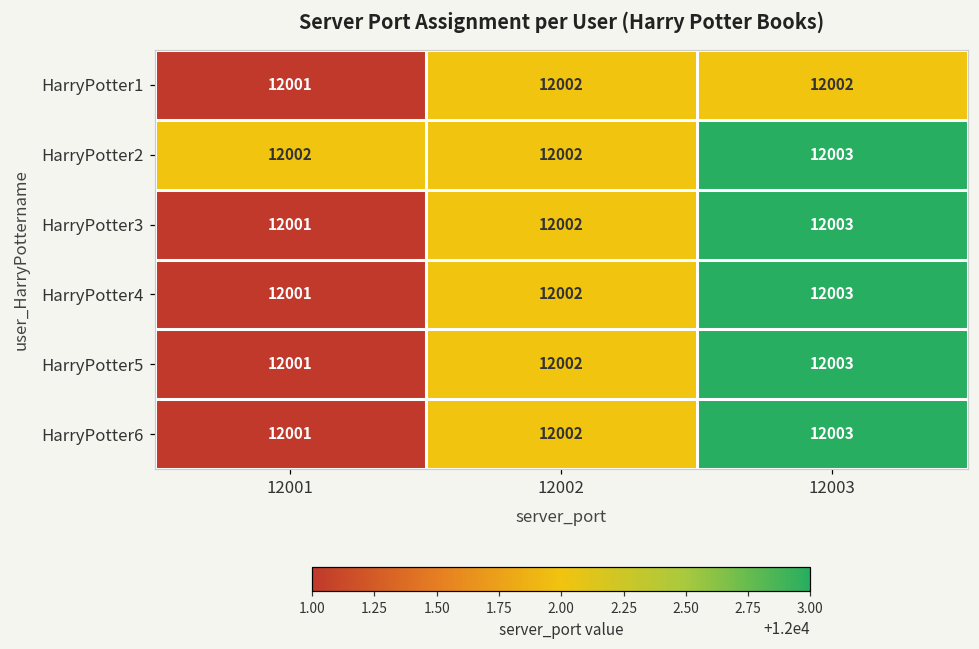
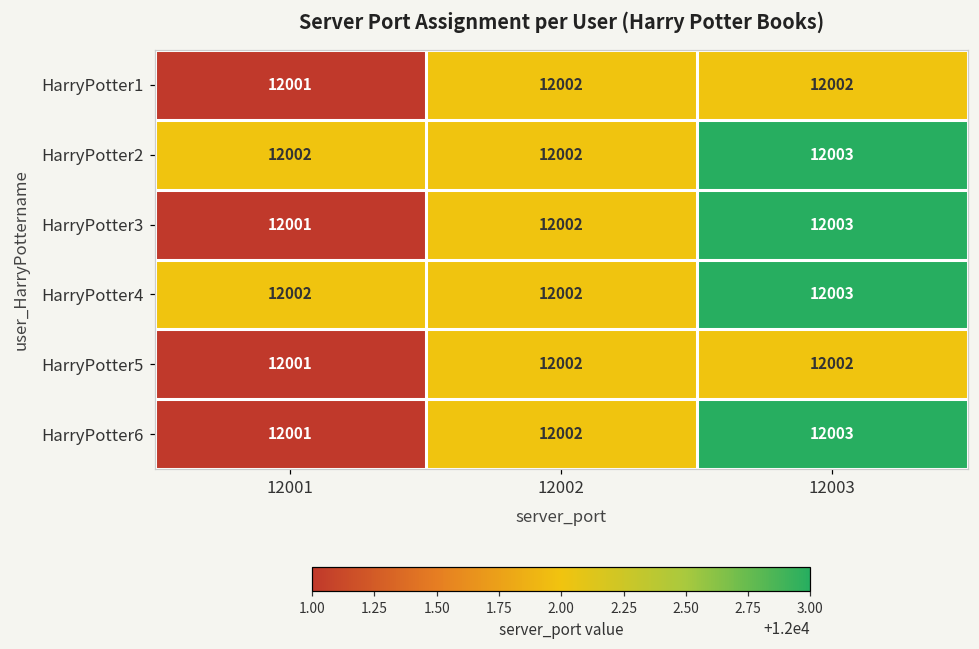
HarryPotter4, 12001: 12001 -> 12002
HarryPotter5, 12003: 12003 -> 12002
